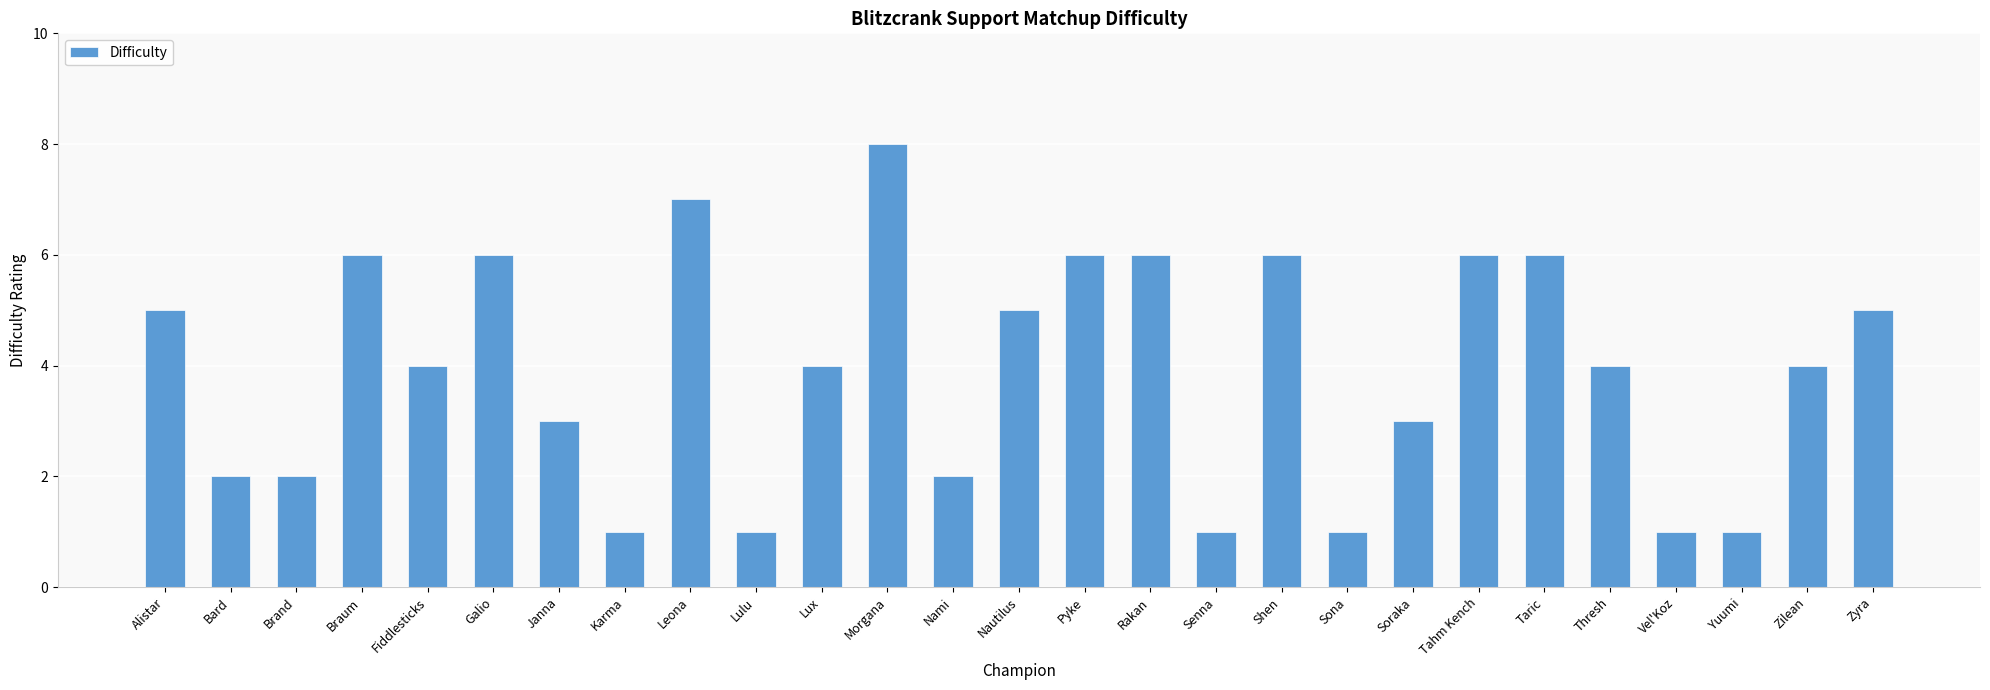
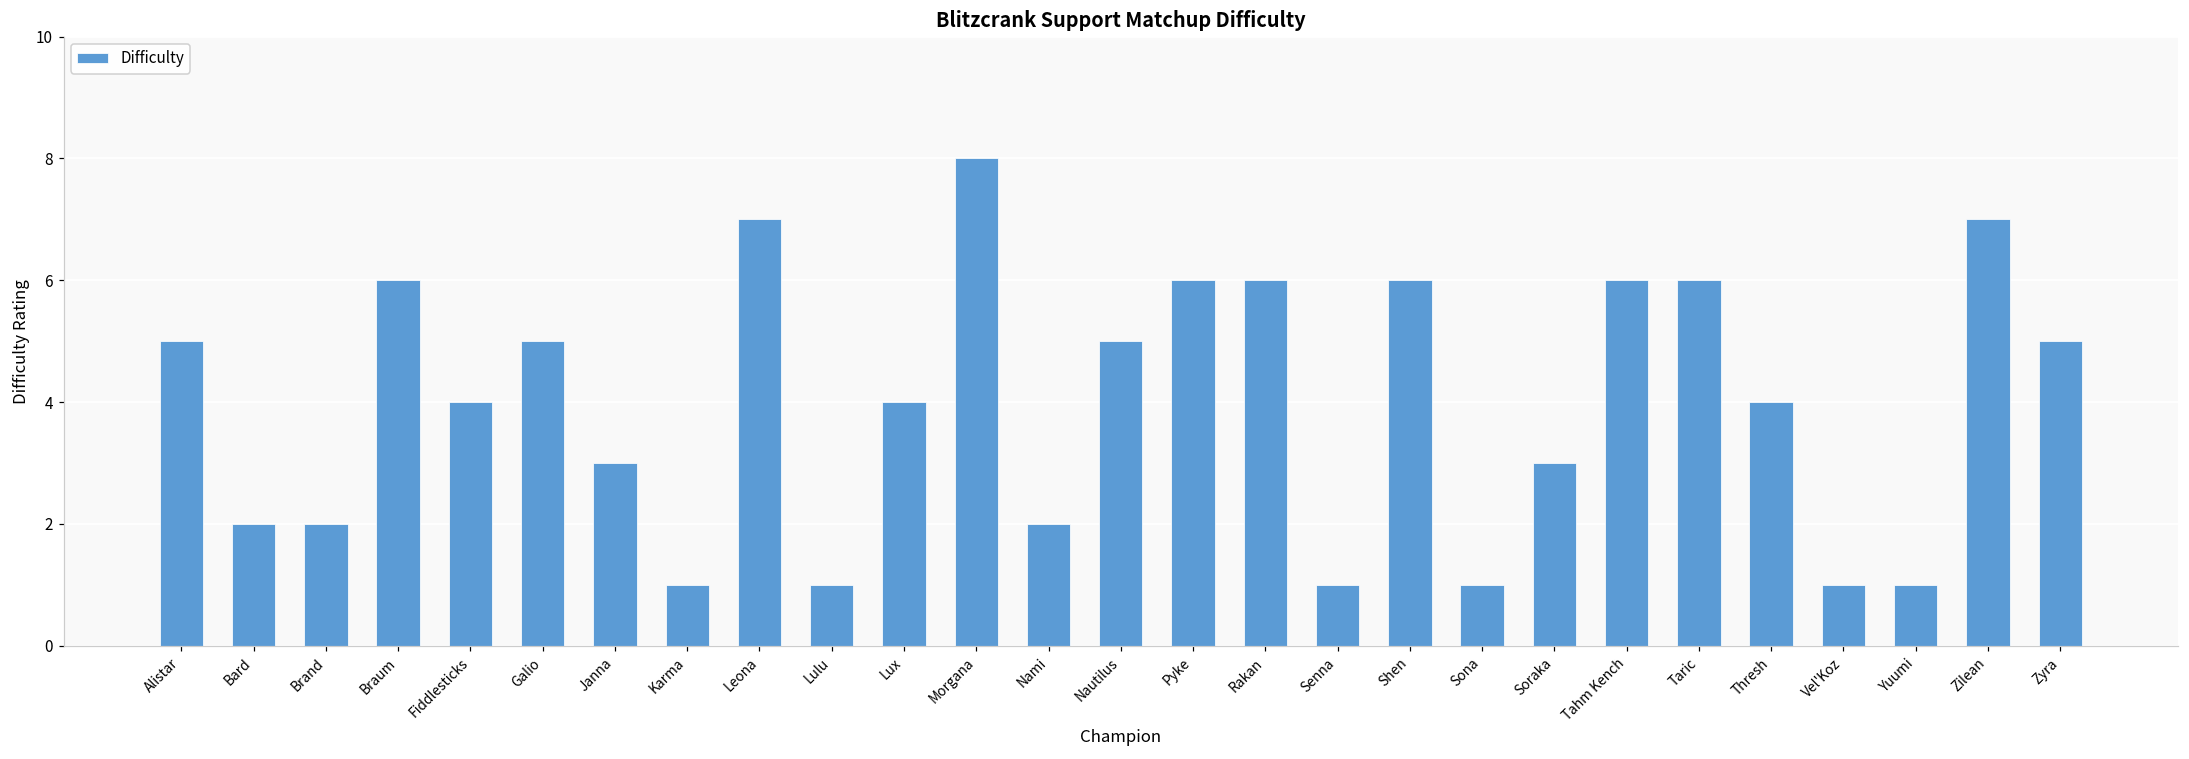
Galio: 6 -> 5
Zilean: 4 -> 7
